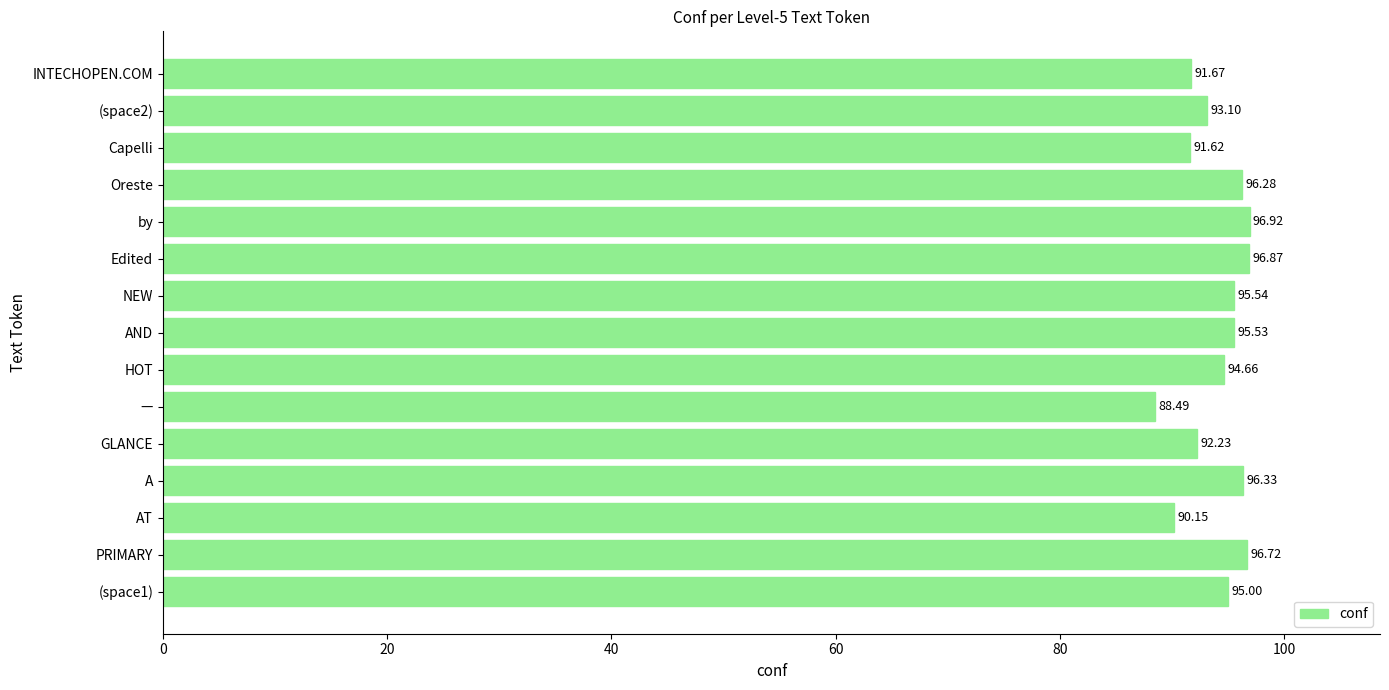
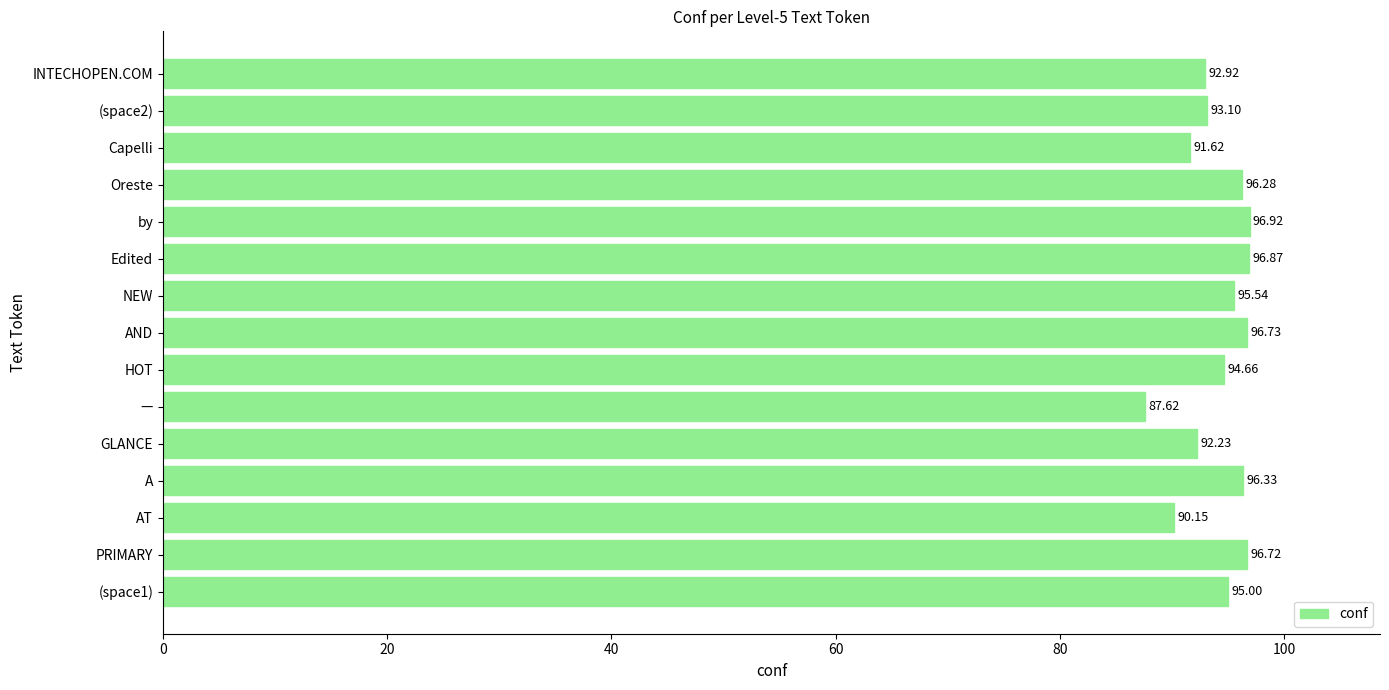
INTECHOPEN.COM: 91.67 -> 92.92
AND: 95.53 -> 96.73
—: 88.49 -> 87.62
